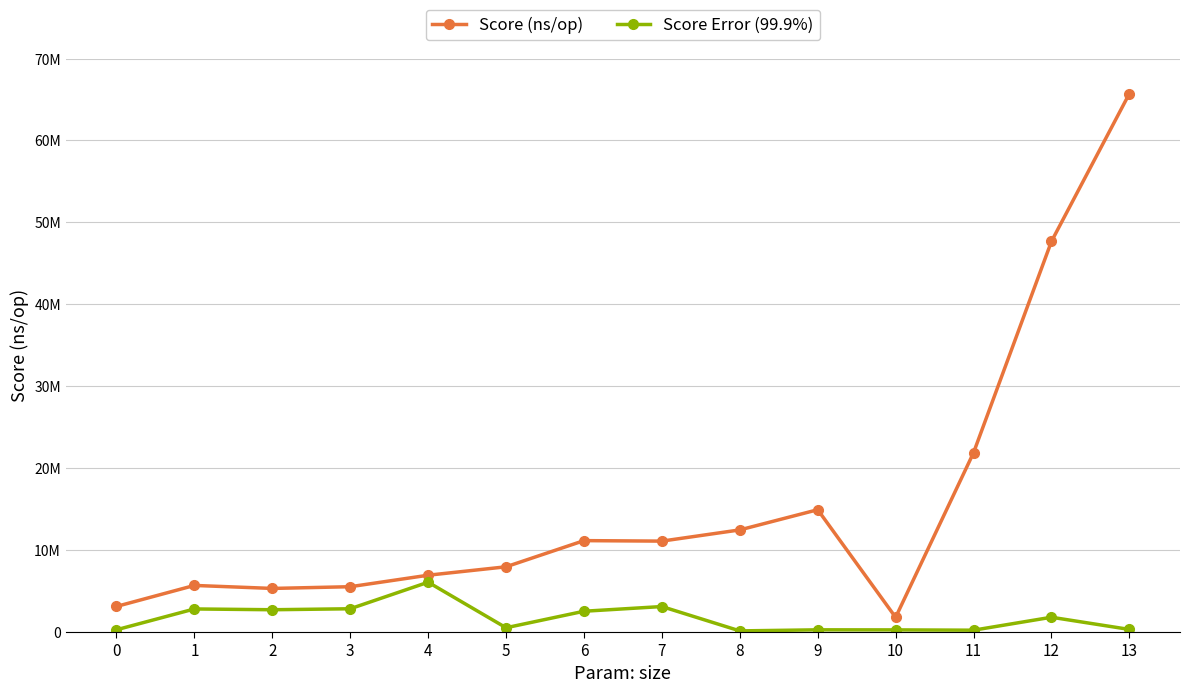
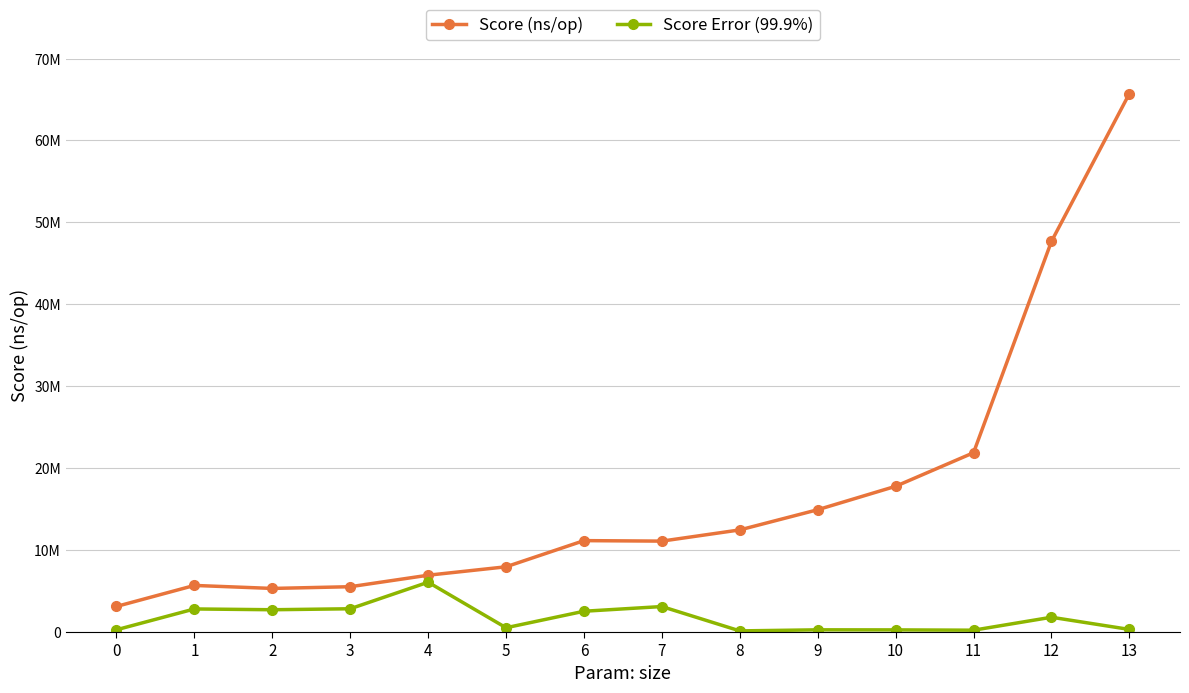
Score (ns/op), 10: 2000000 -> 18000000
